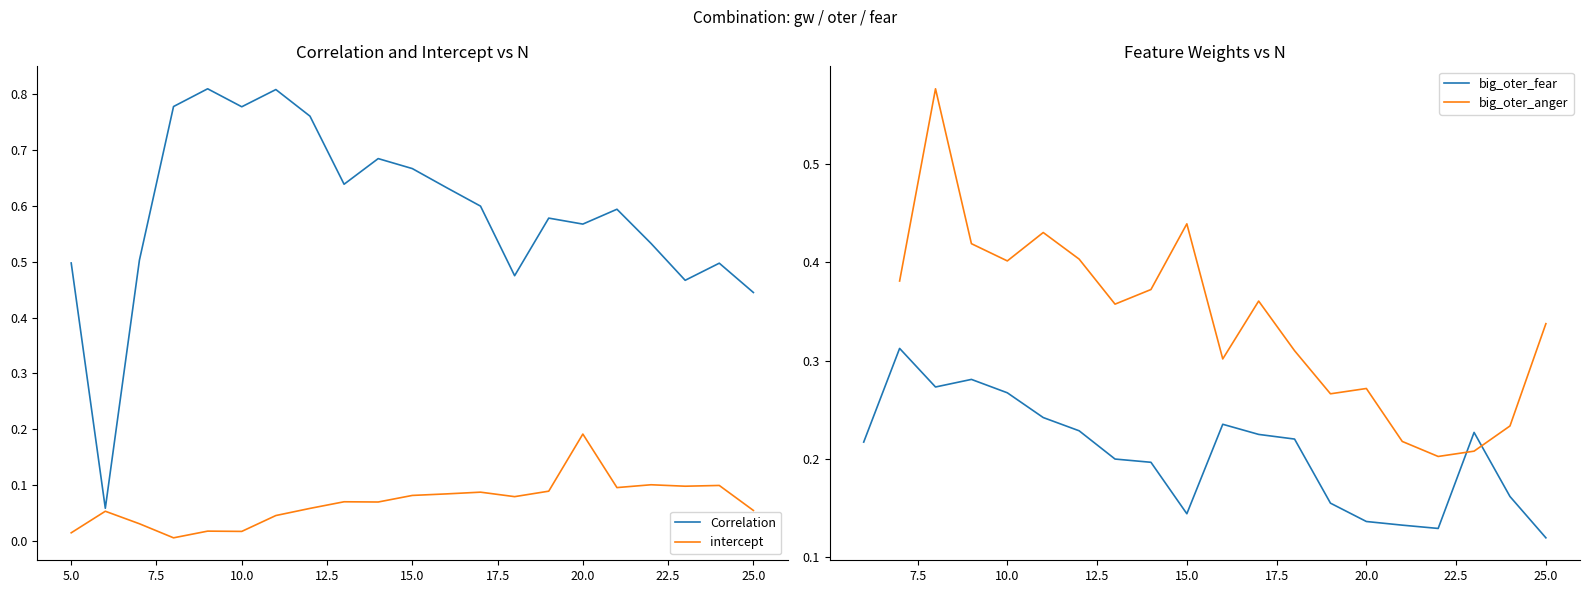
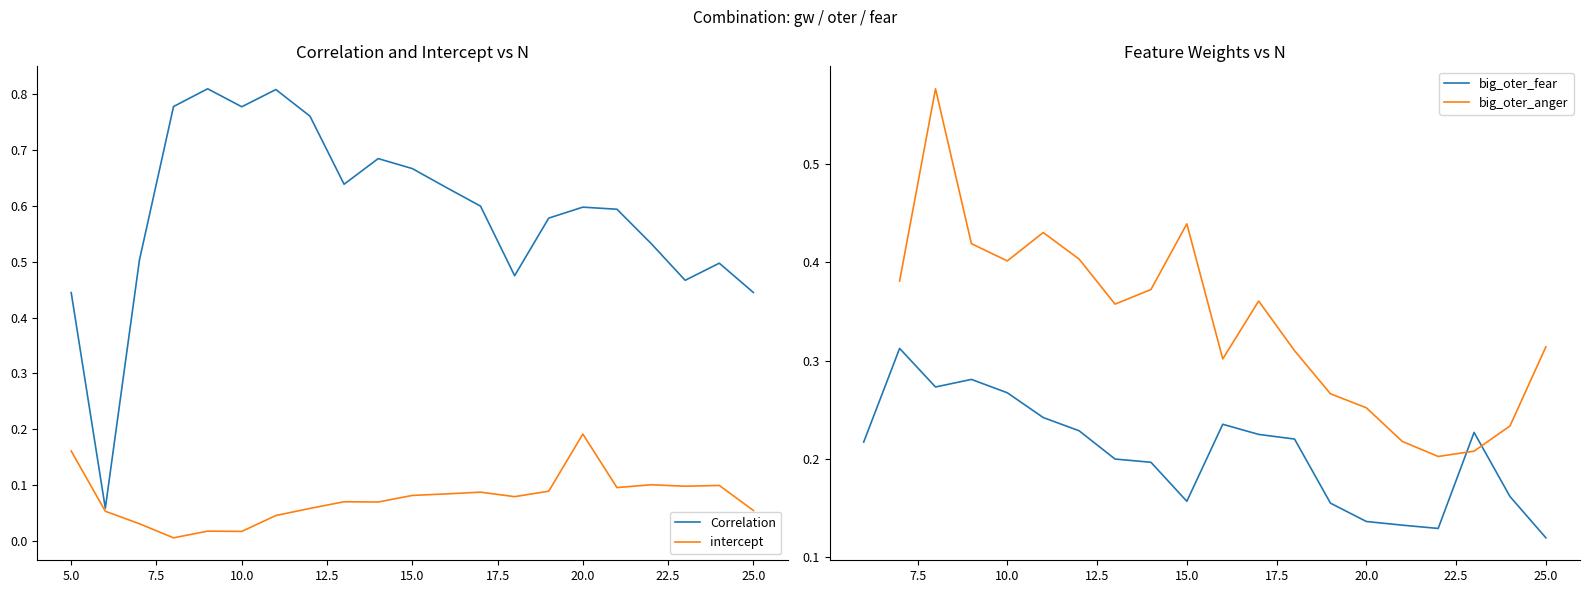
Correlation and Intercept vs N, Correlation, 5.0: 0.50 -> 0.44
Correlation and Intercept vs N, intercept, 5.0: 0.01 -> 0.16
Correlation and Intercept vs N, Correlation, 20.0: 0.57 -> 0.60
Feature Weights vs N, big_oter_fear, 15.0: 0.14 -> 0.16
Feature Weights vs N, big_oter_anger, 20.0: 0.27 -> 0.25
Feature Weights vs N, big_oter_anger, 25.0: 0.34 -> 0.31
